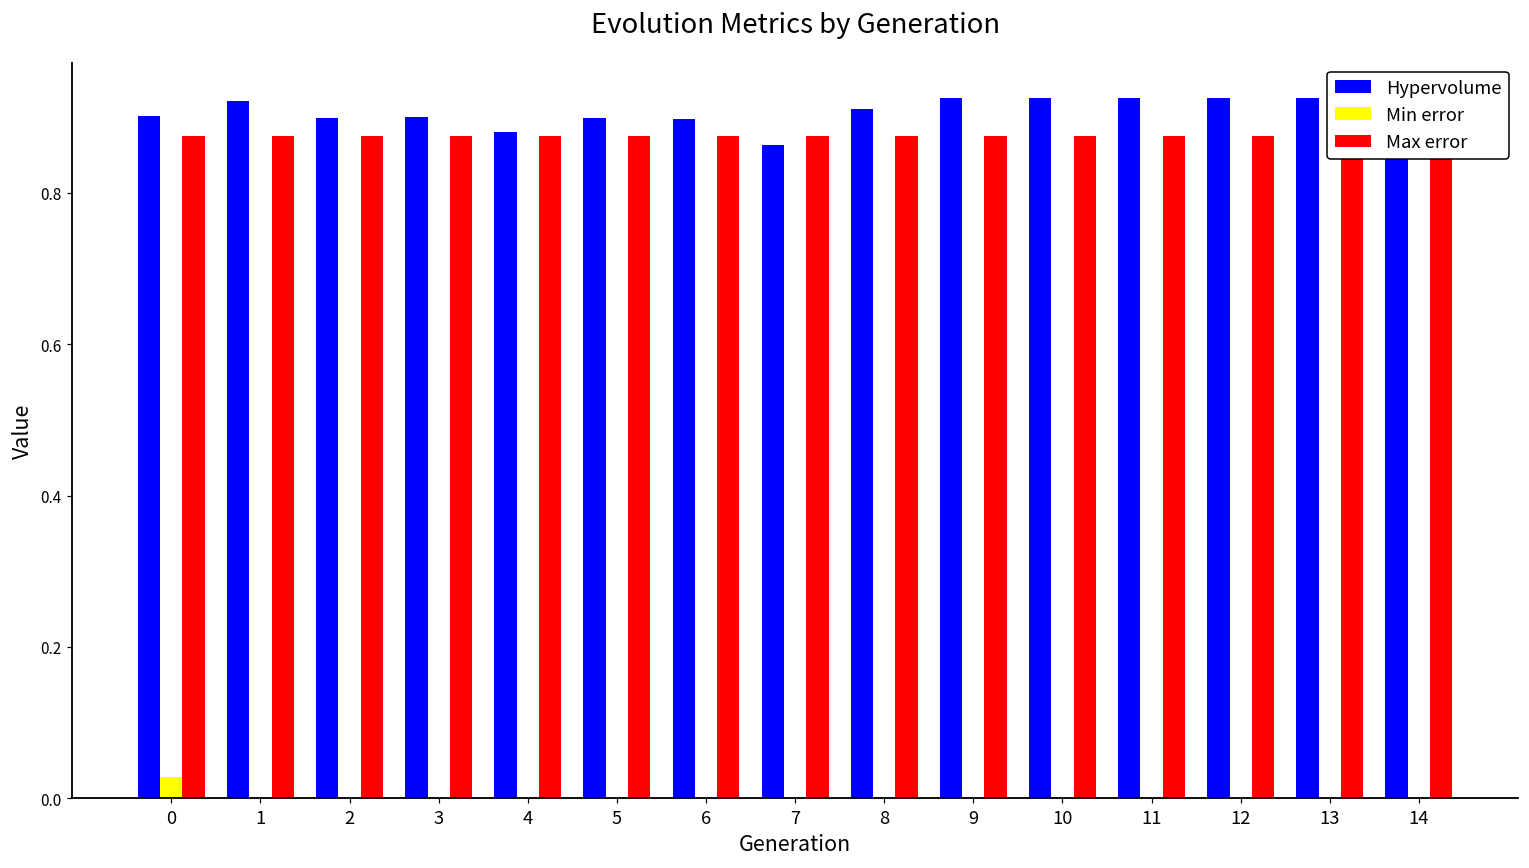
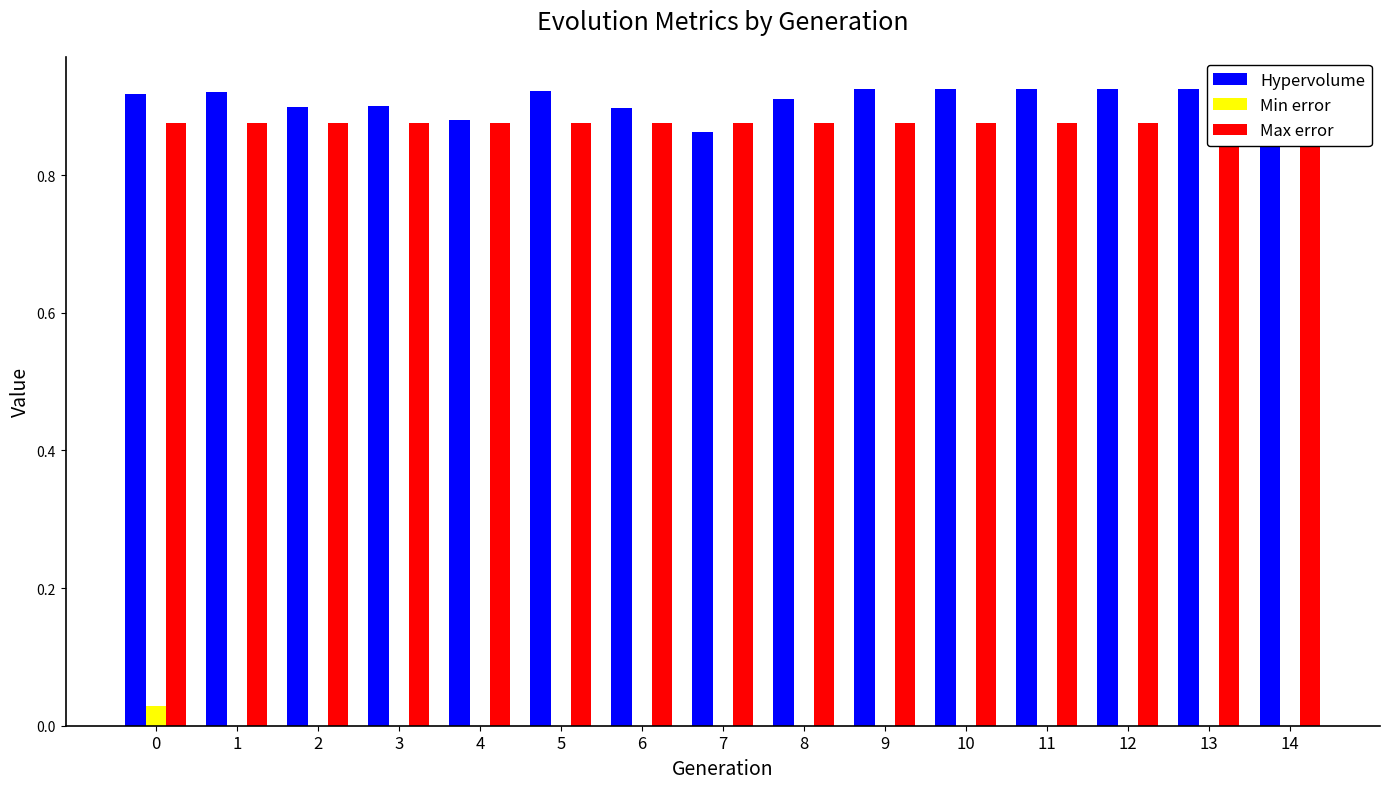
Hypervolume, 0: 0.90 -> 0.92
Hypervolume, 5: 0.90 -> 0.92
